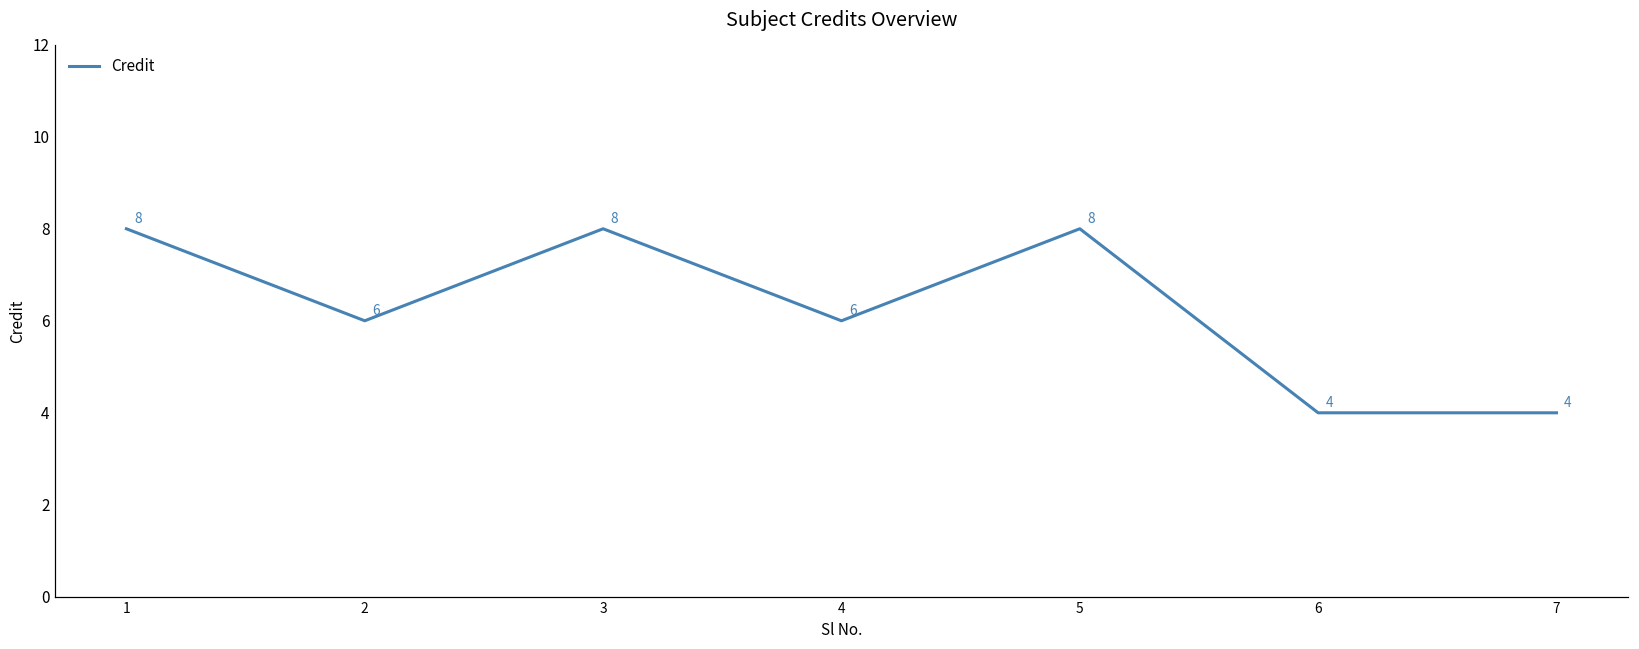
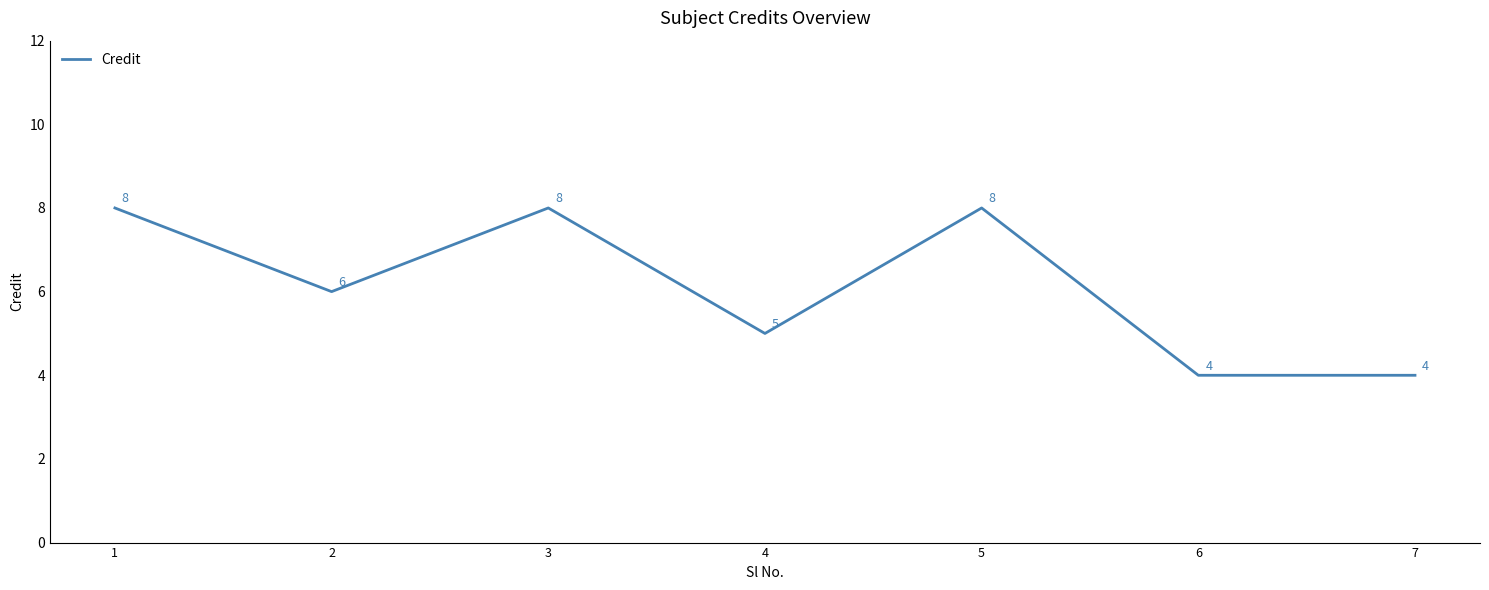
4: 6 -> 5
